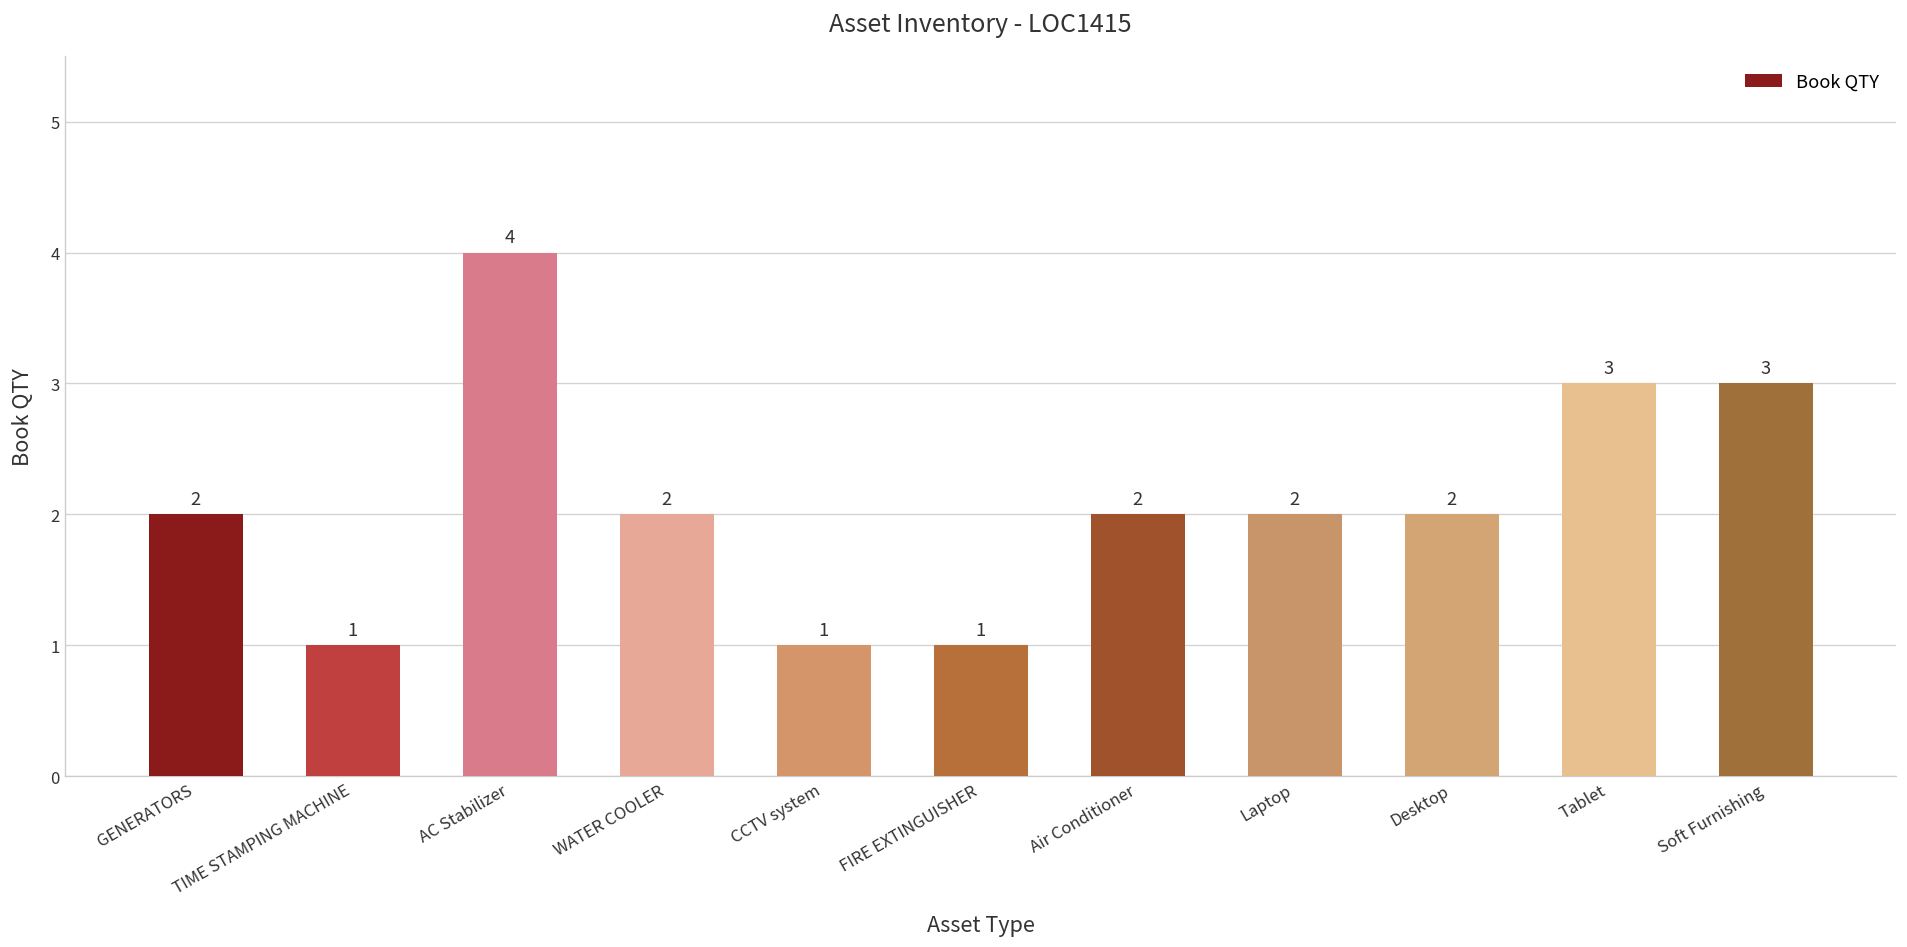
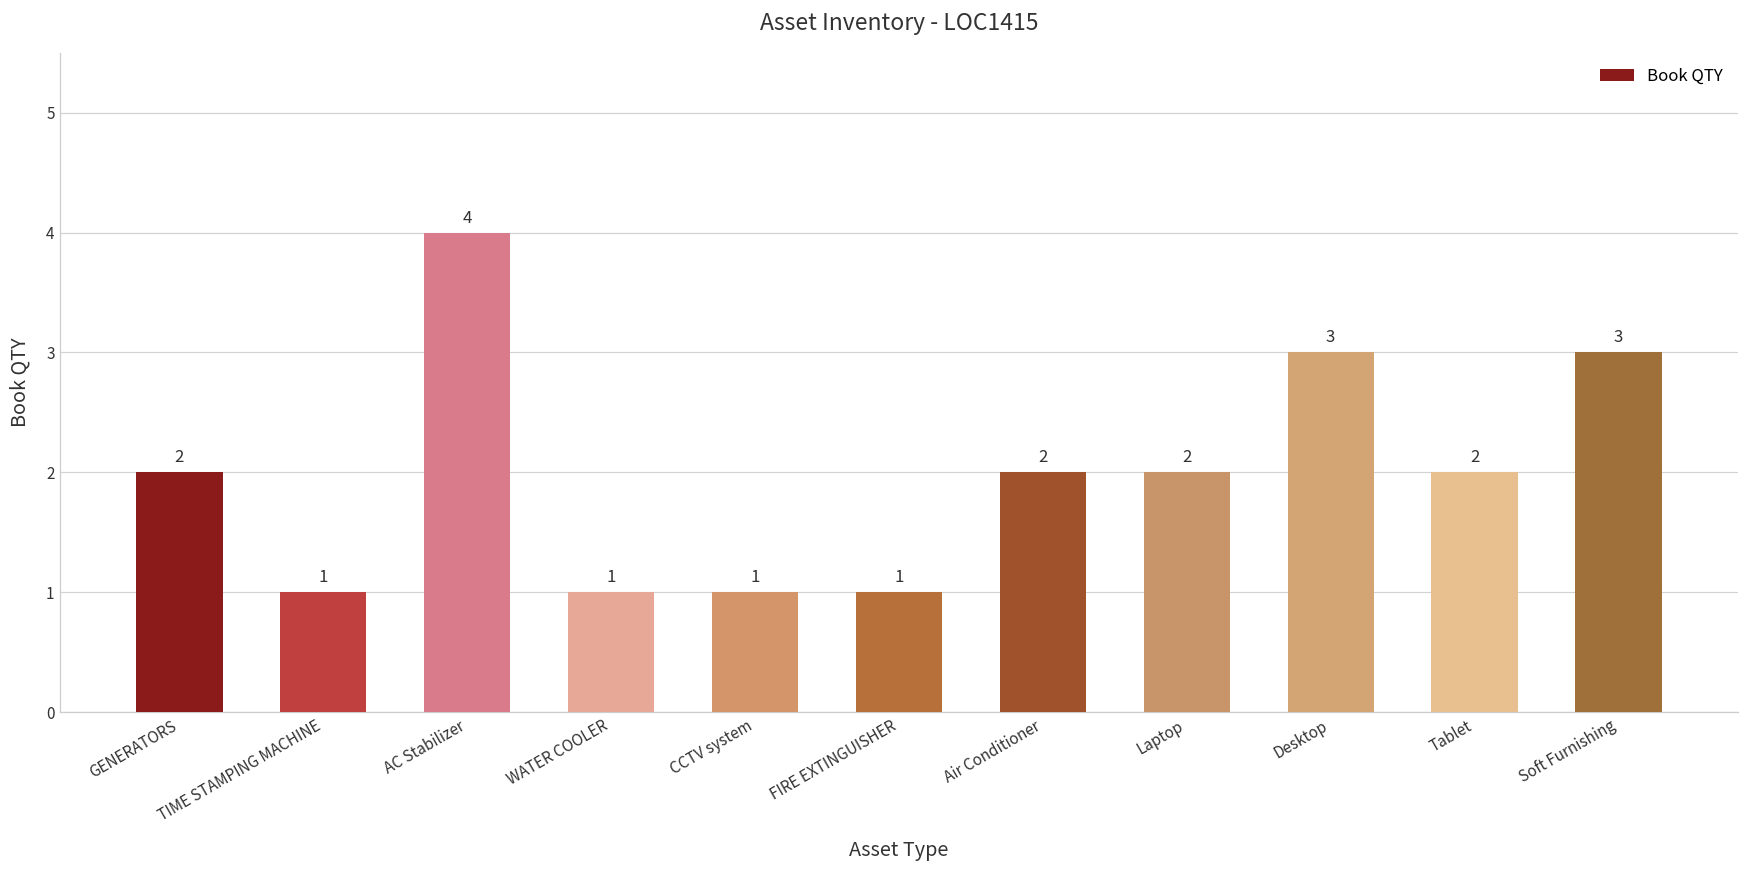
WATER COOLER: 2 -> 1
Desktop: 2 -> 3
Tablet: 3 -> 2
